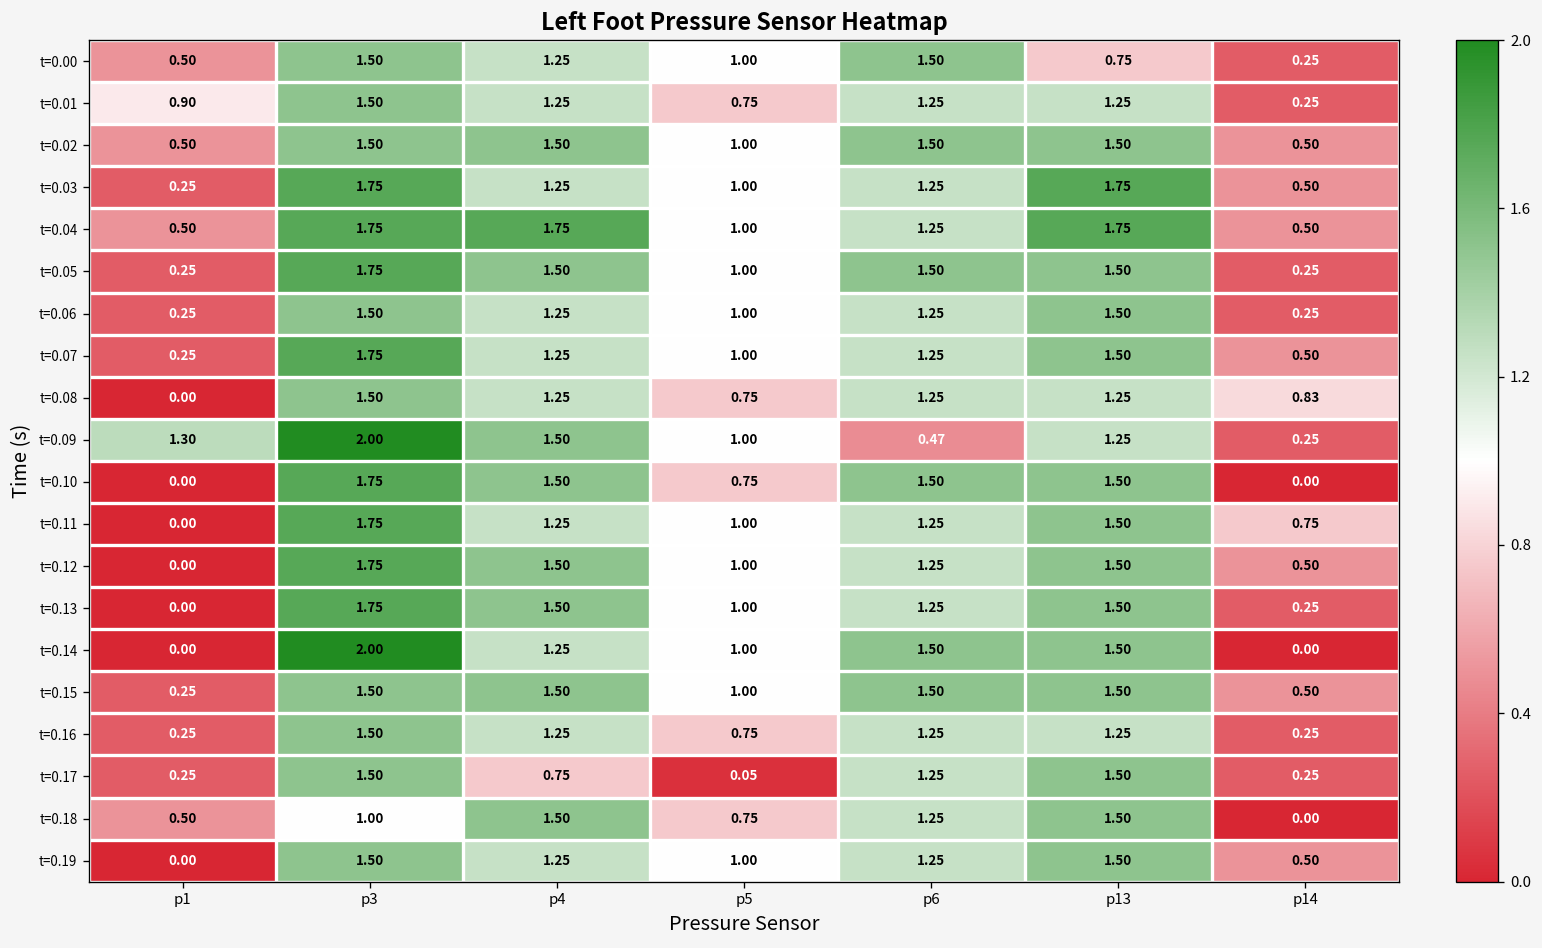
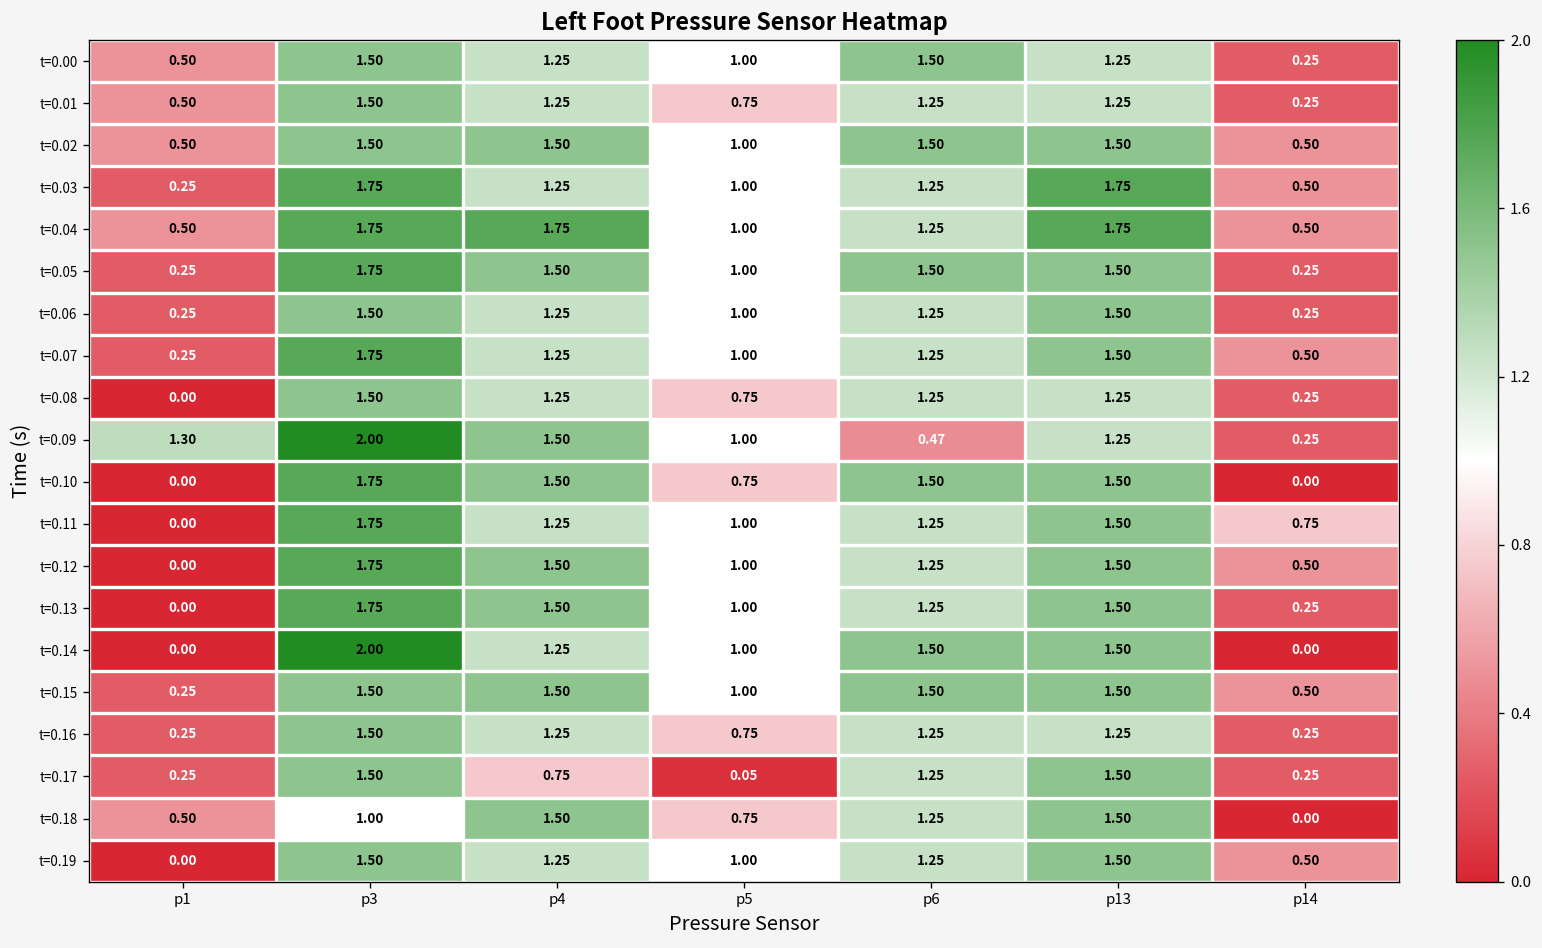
t=0.00, p13: 0.75 -> 1.25
t=0.01, p1: 0.90 -> 0.50
t=0.08, p14: 0.83 -> 0.25
